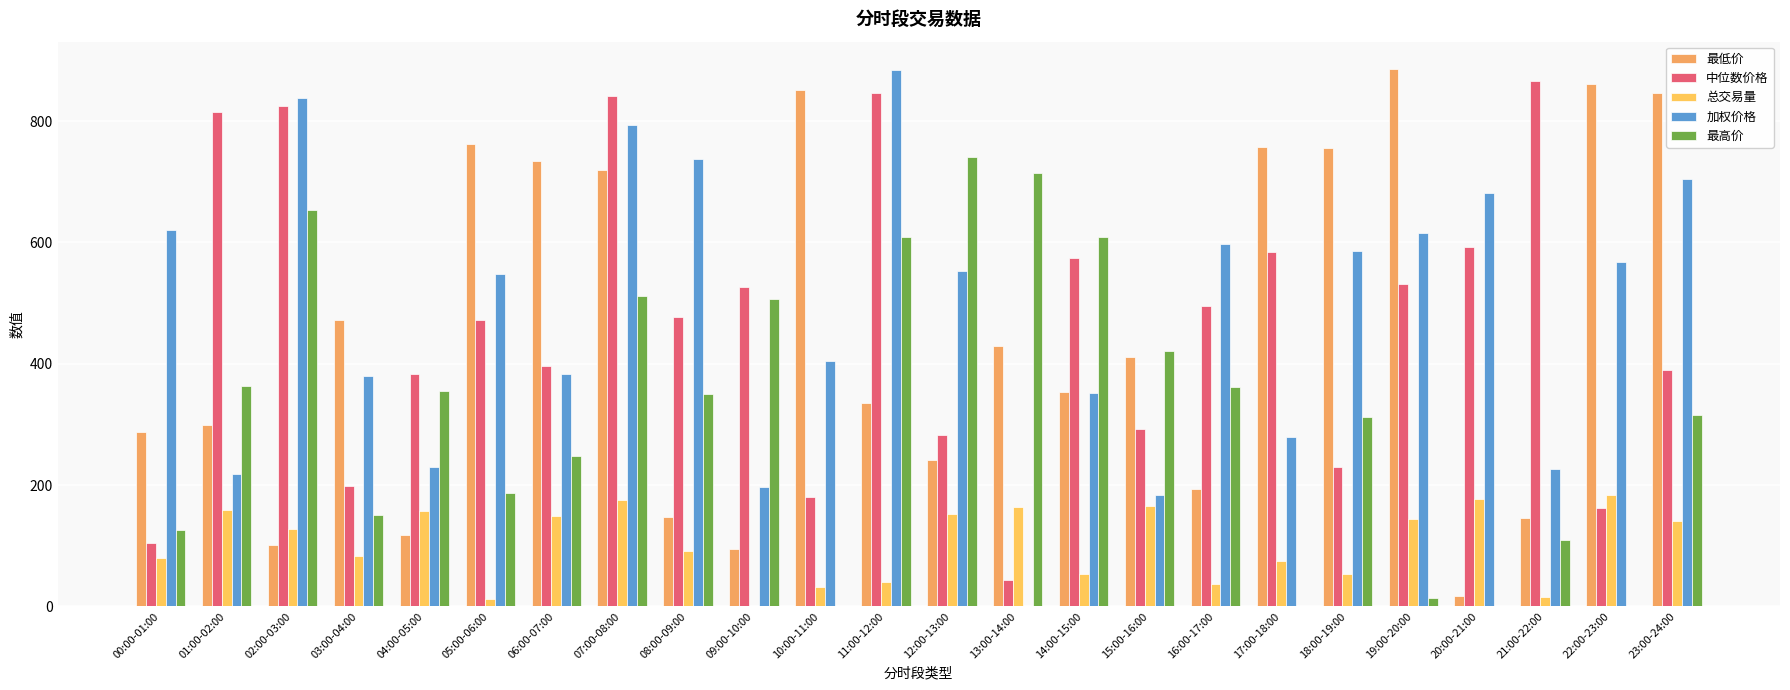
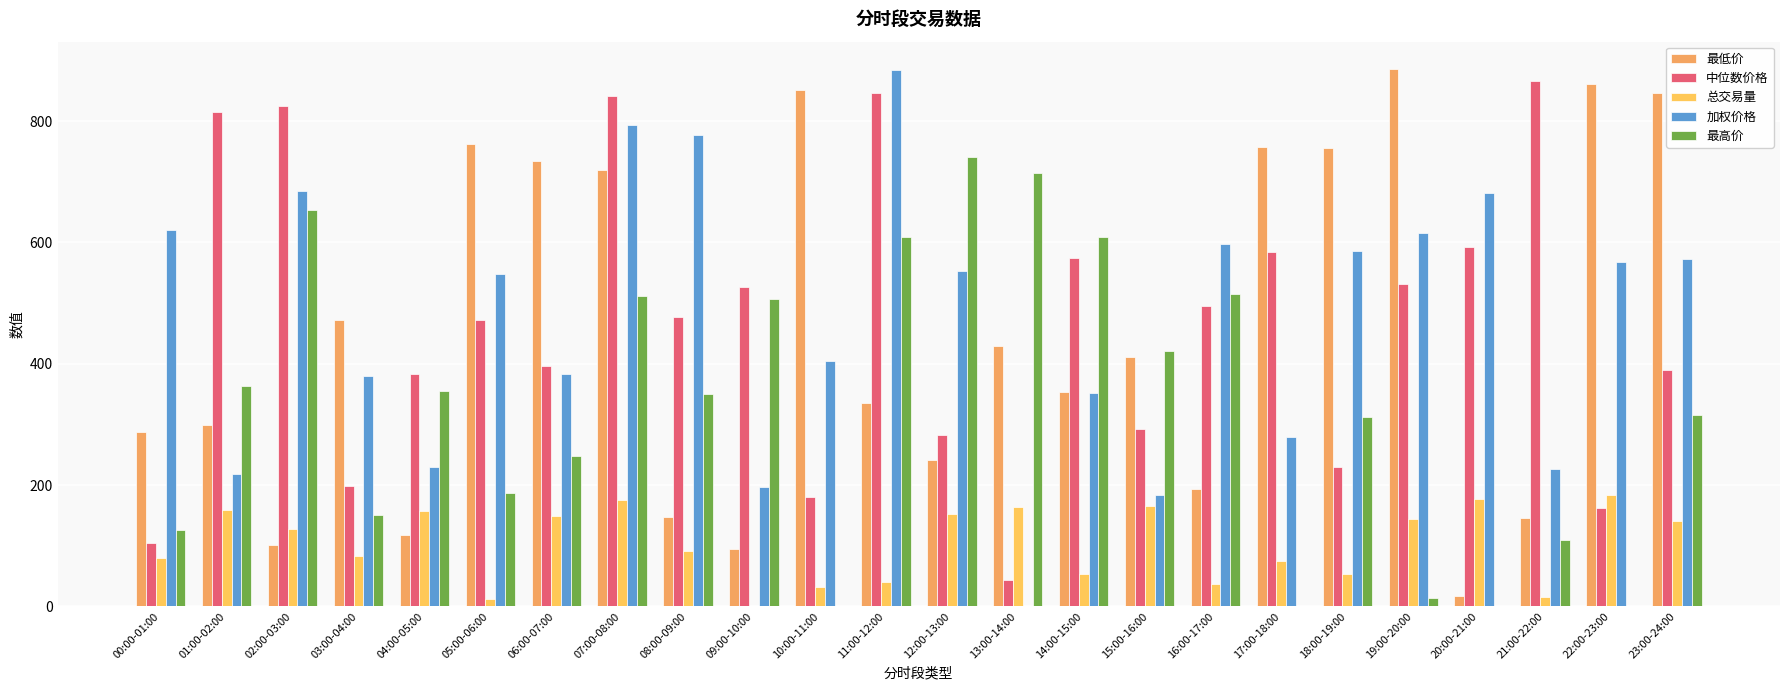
加权价格, 02:00-03:00: 840 -> 680
加权价格, 08:00-09:00: 740 -> 780
最高价, 16:00-17:00: 360 -> 520
加权价格, 23:00-24:00: 710 -> 570
